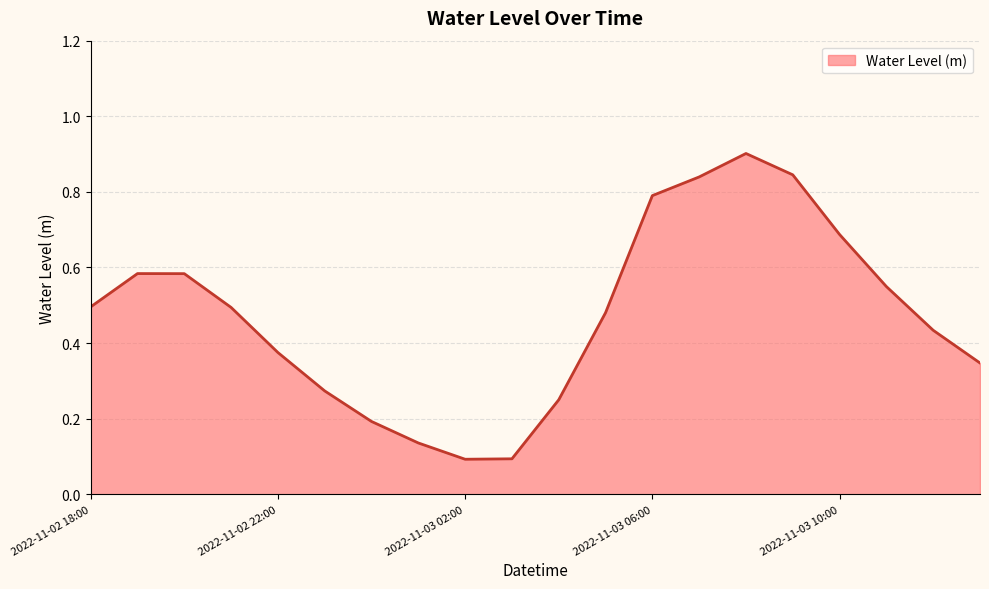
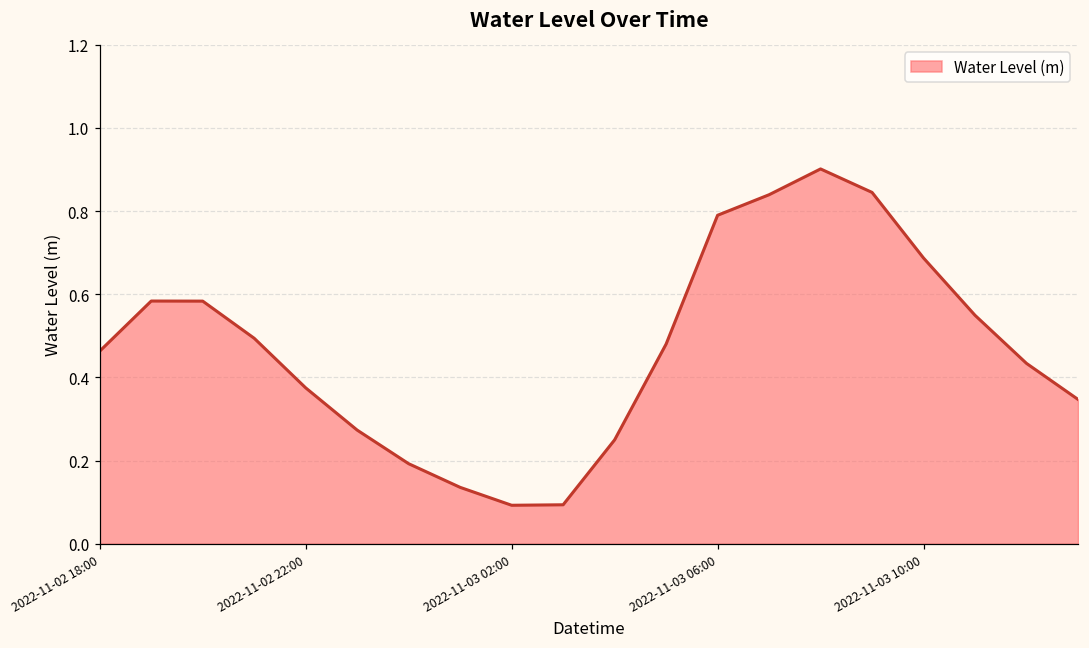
2022-11-02 18:00: 0.50 -> 0.46
